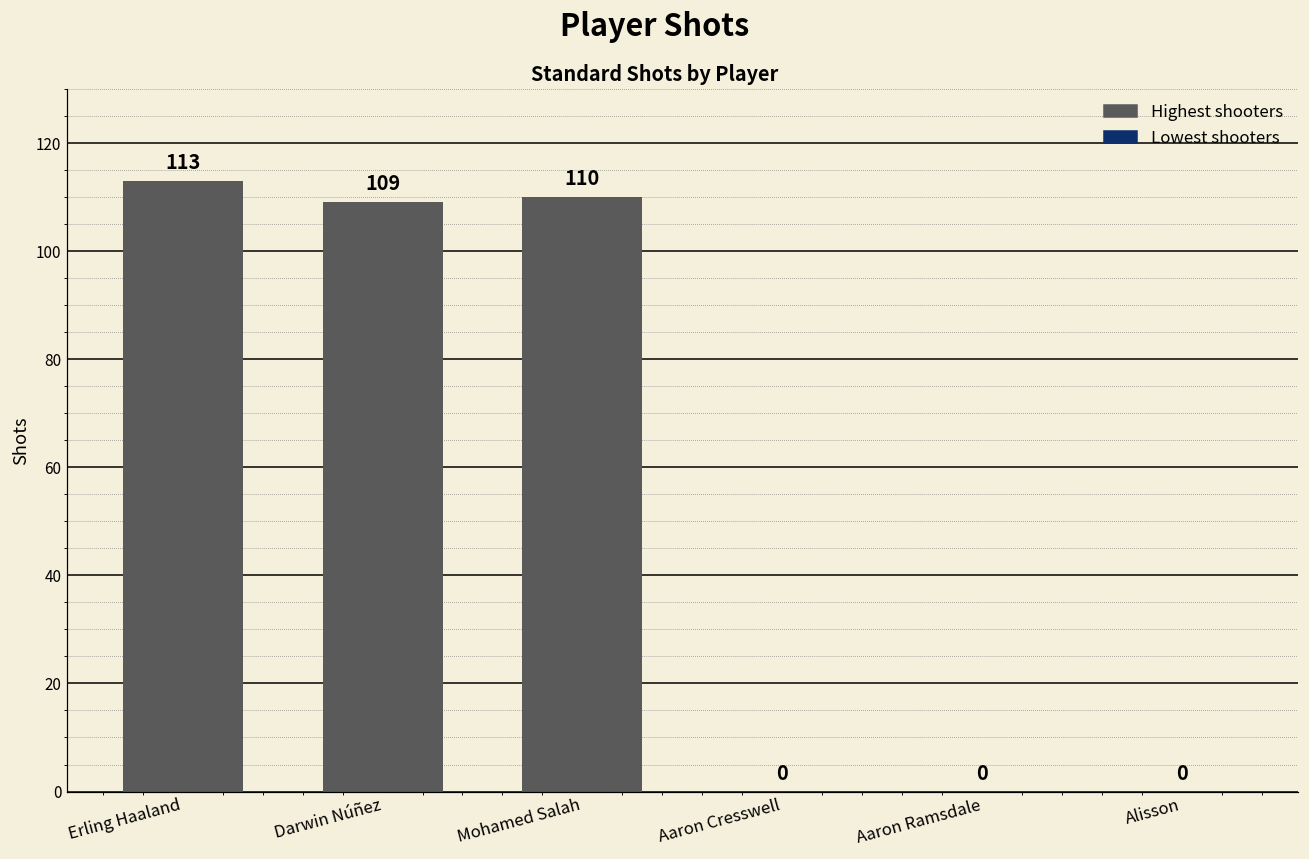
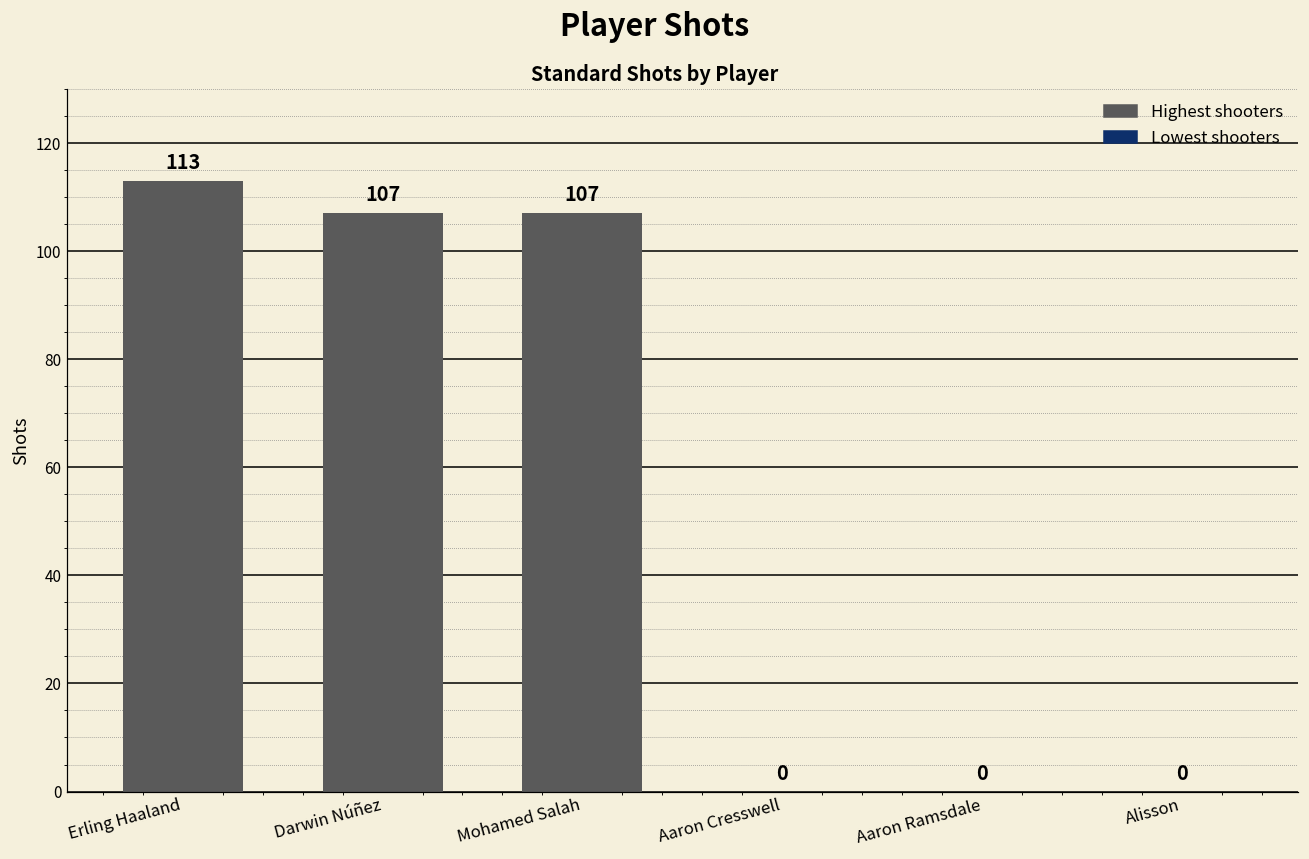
Darwin Núñez: 109 -> 107
Mohamed Salah: 110 -> 107
